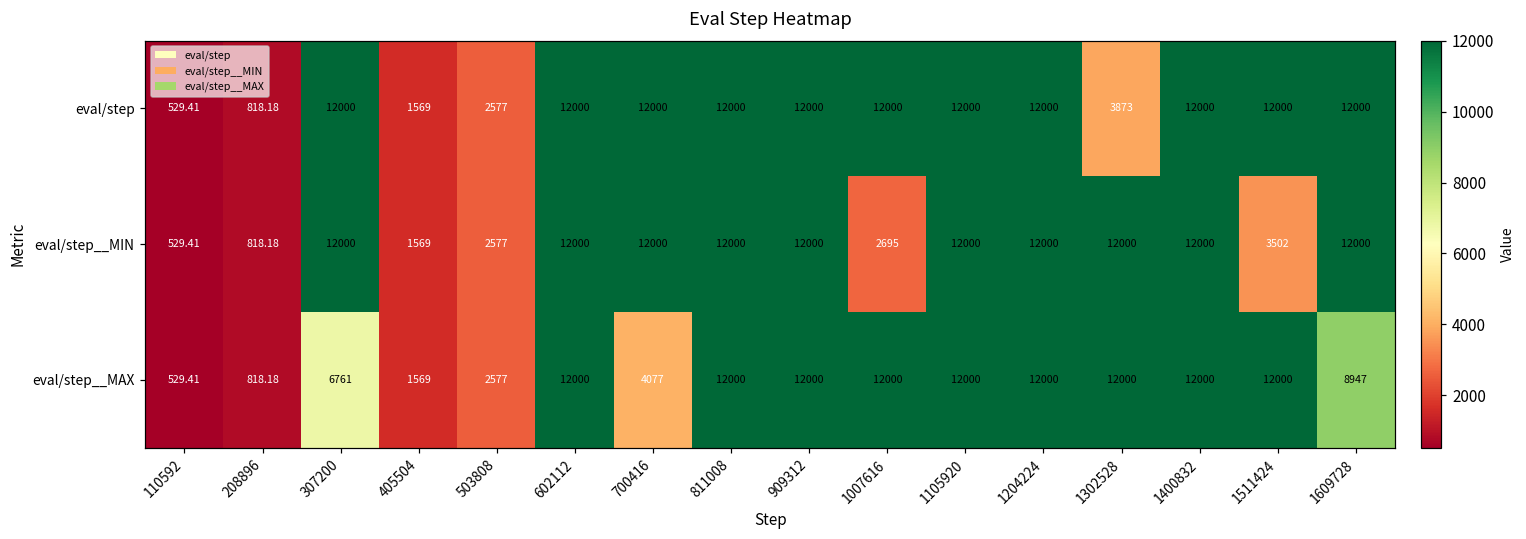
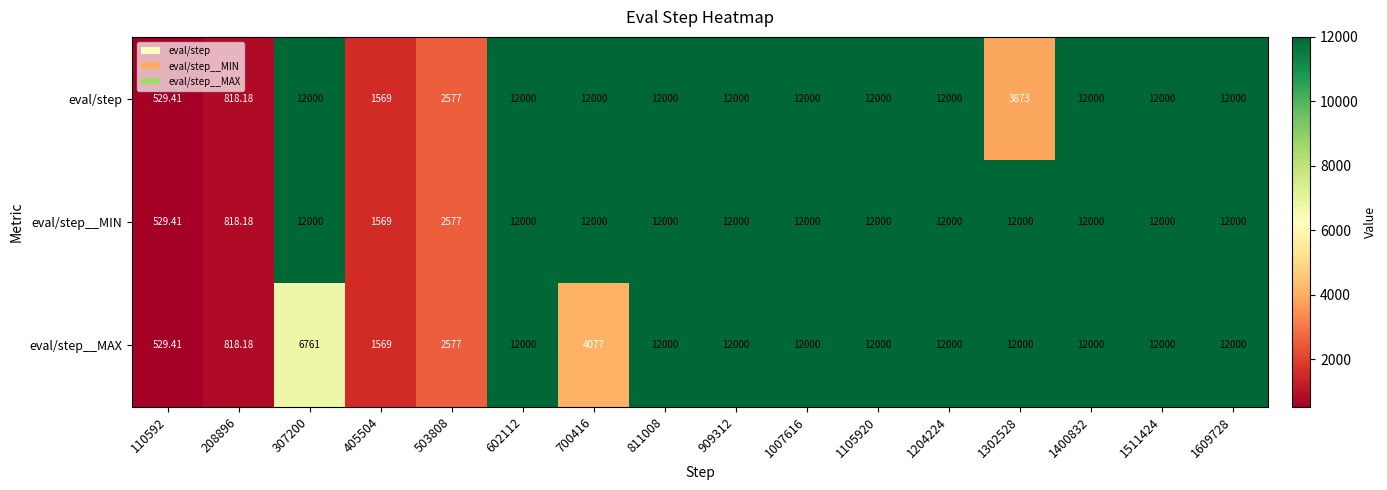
eval/step__MIN, 1007616: 2695 -> 12000
eval/step__MIN, 1511424: 3502 -> 12000
eval/step__MAX, 1609728: 8947 -> 12000
